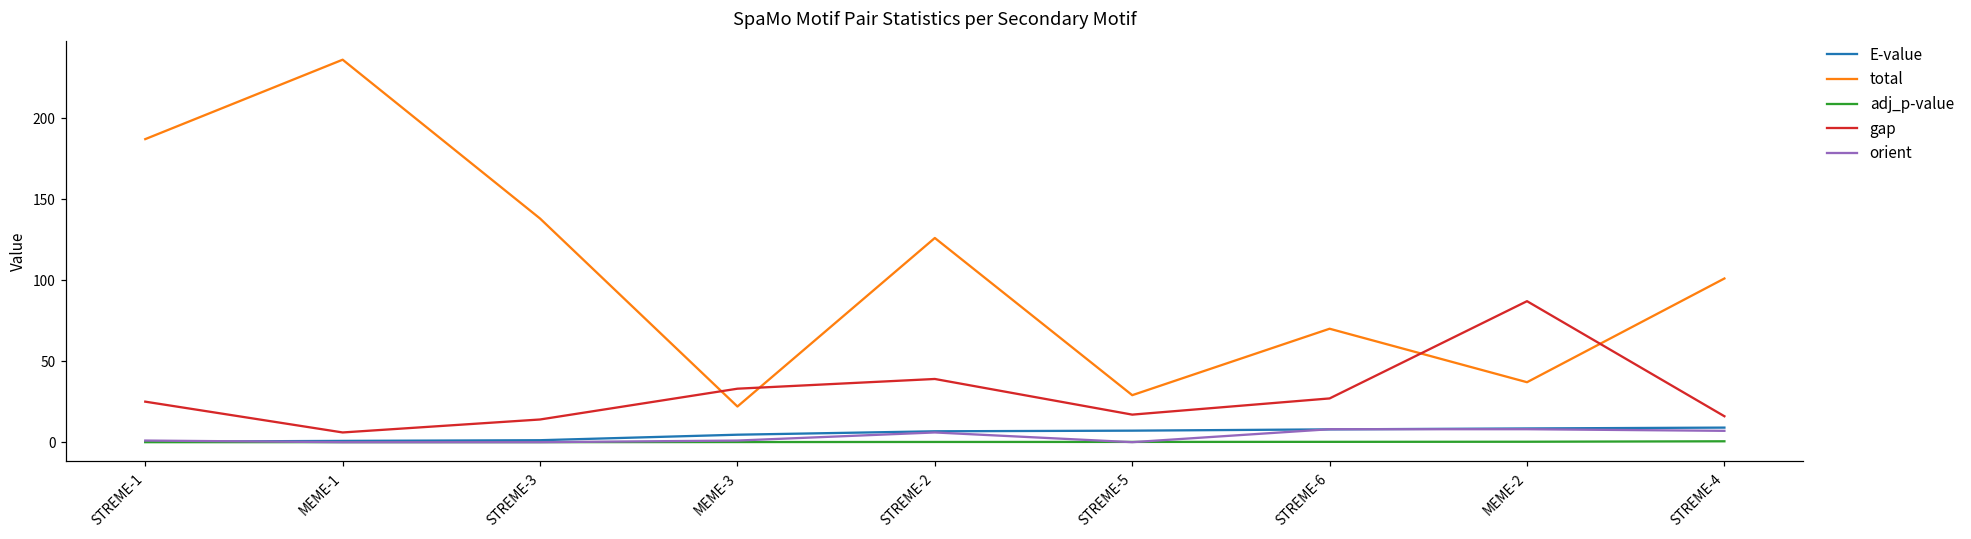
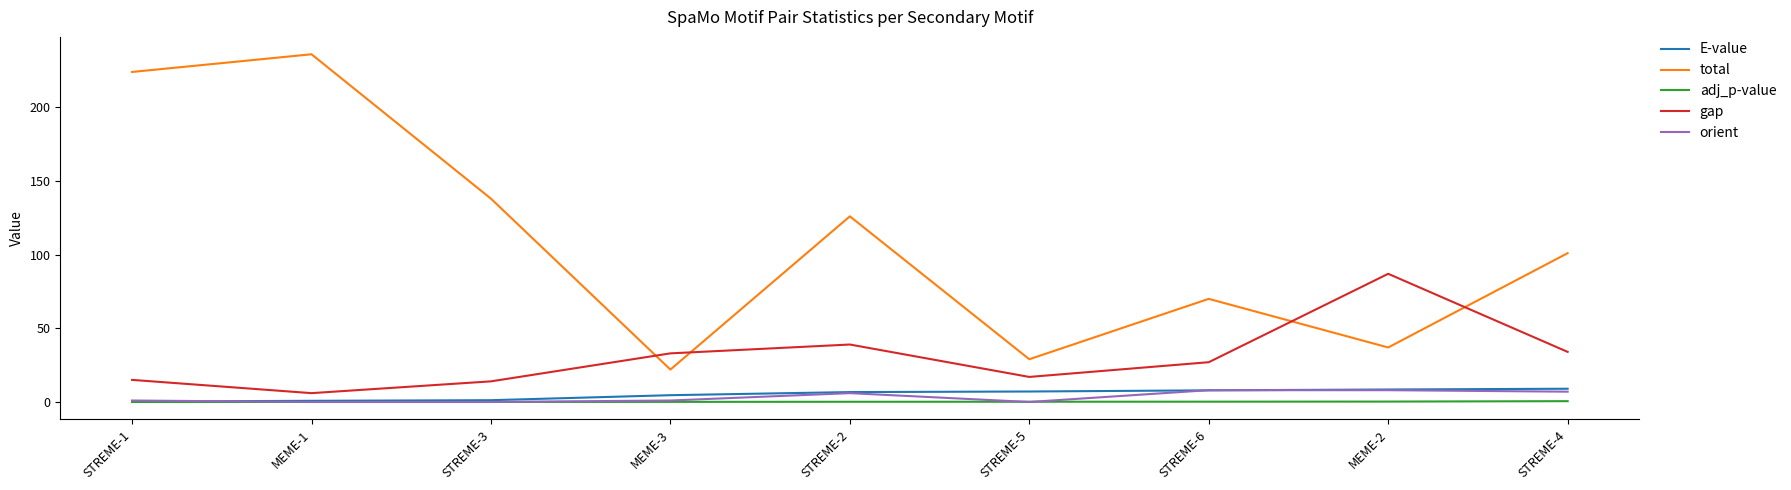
total, STREME-1: 187 -> 224
gap, STREME-1: 25 -> 15
gap, STREME-4: 16 -> 34
